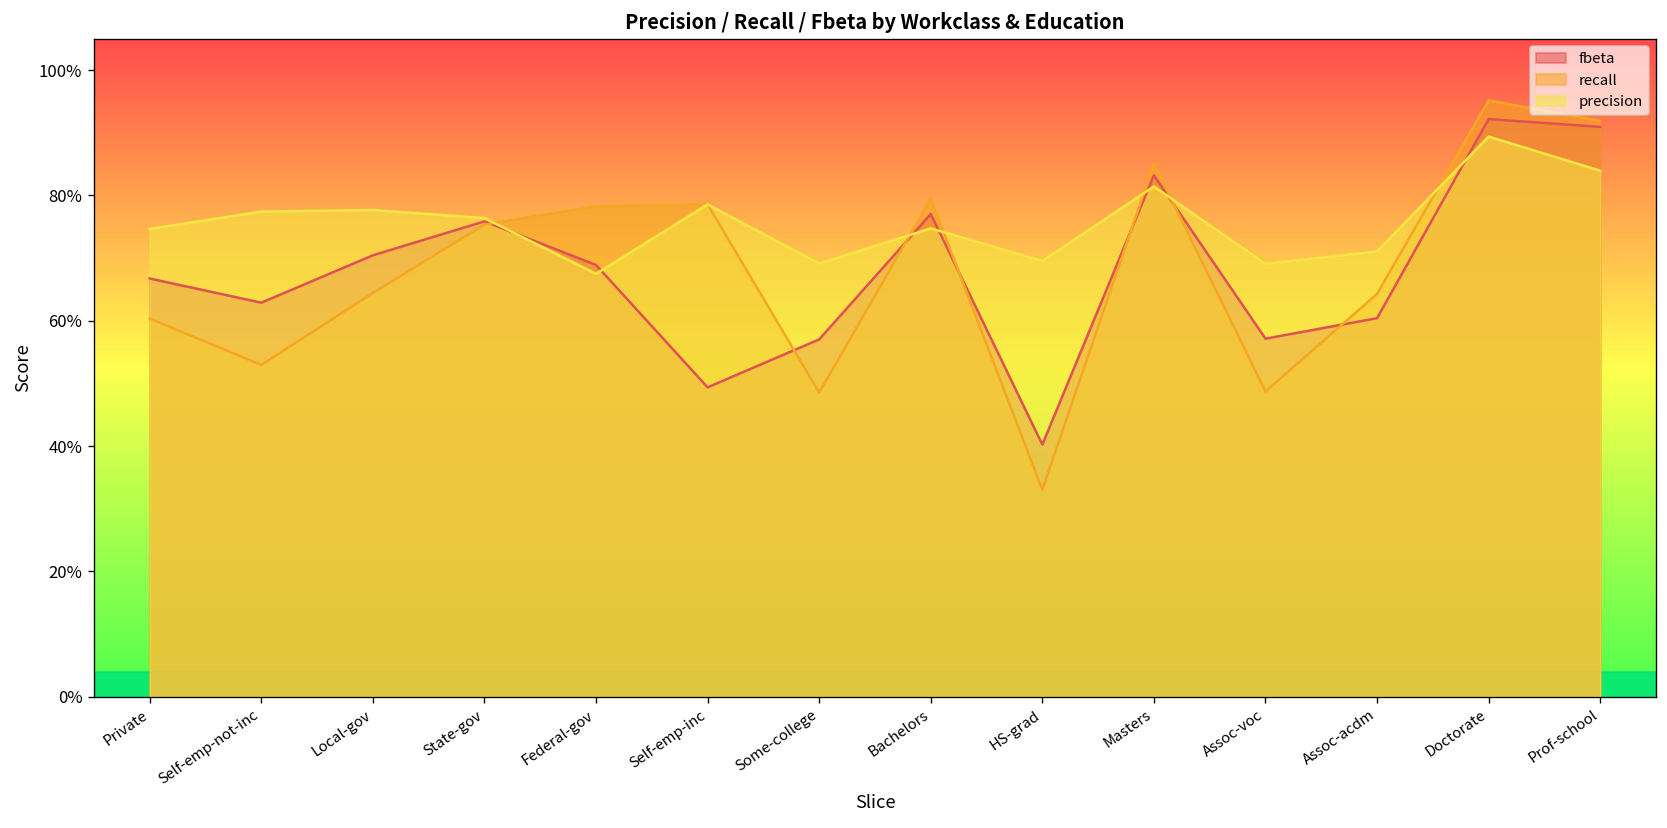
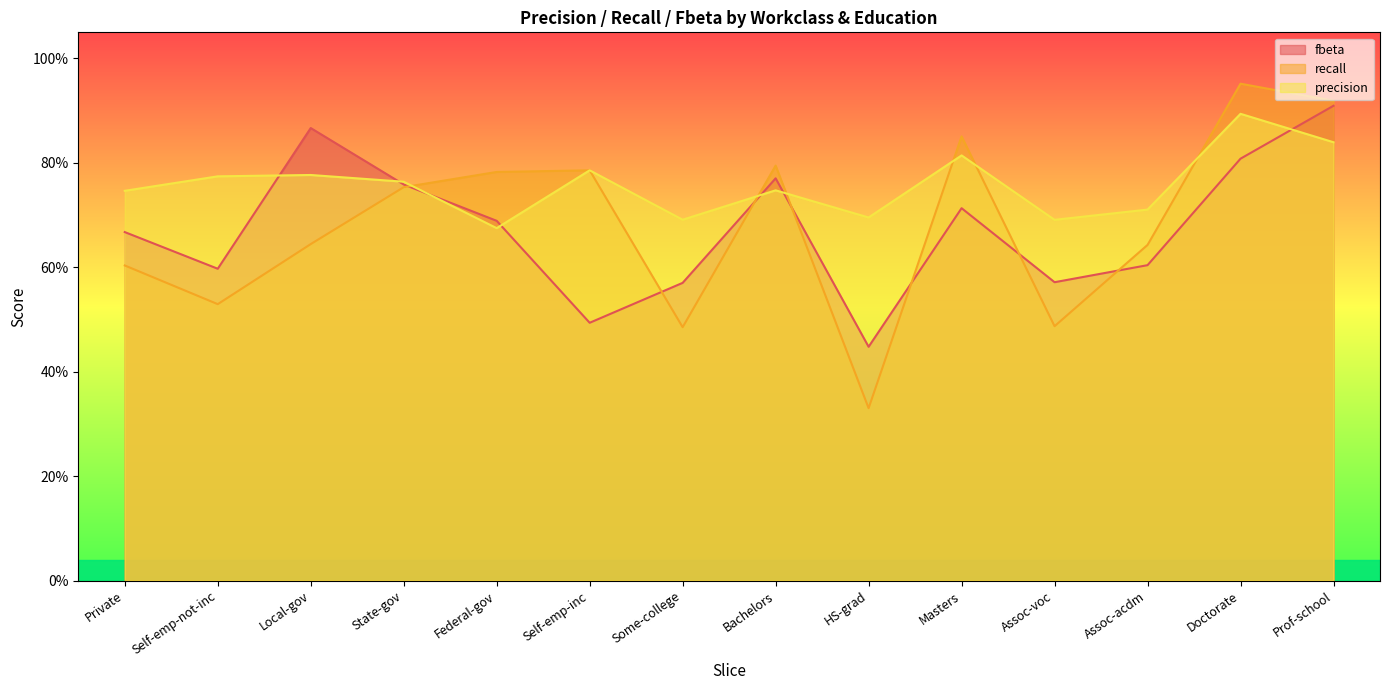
fbeta, Self-emp-not-inc: 63% -> 60%
fbeta, Local-gov: 70% -> 87%
fbeta, HS-grad: 40% -> 45%
fbeta, Masters: 83% -> 71%
fbeta, Doctorate: 92% -> 81%
